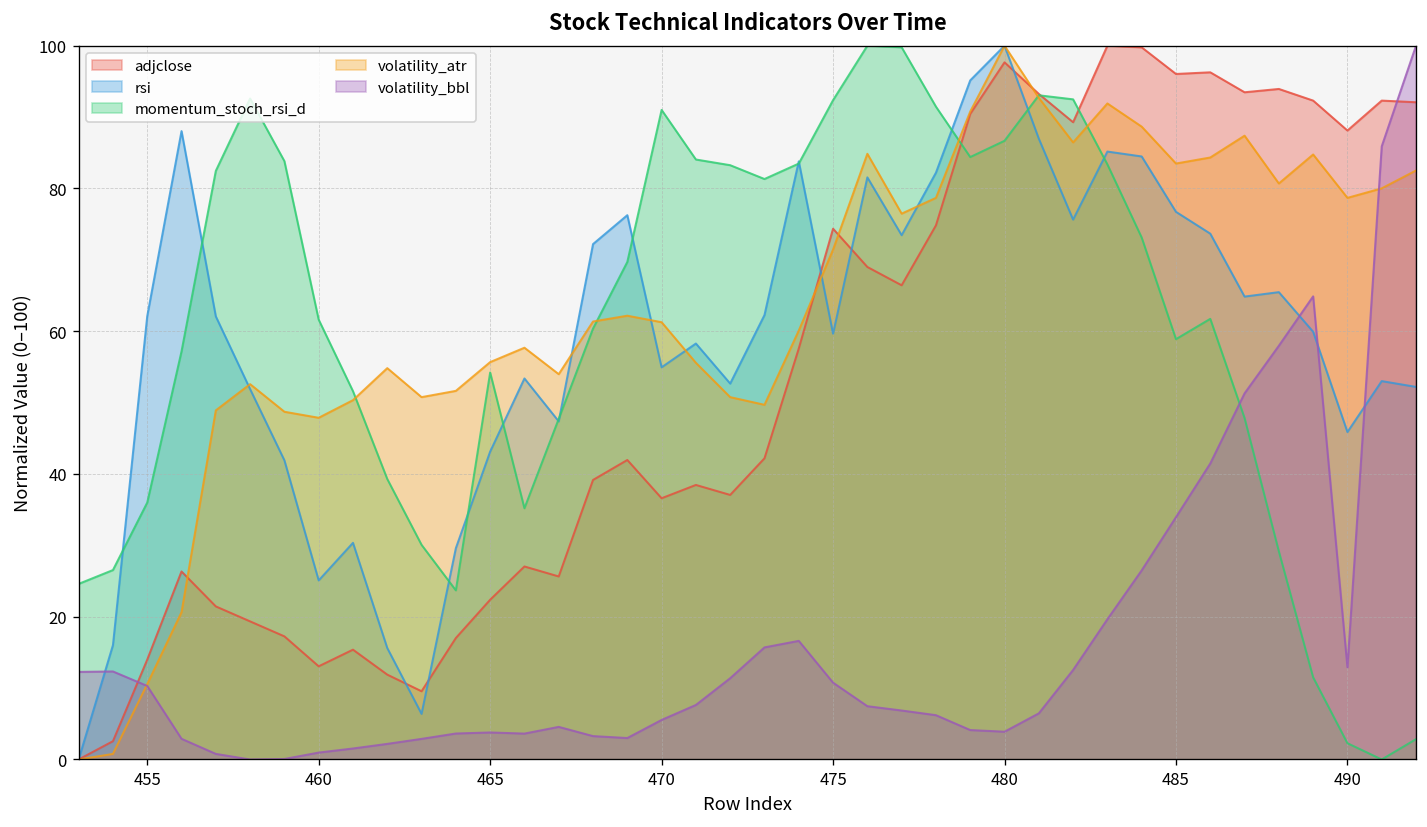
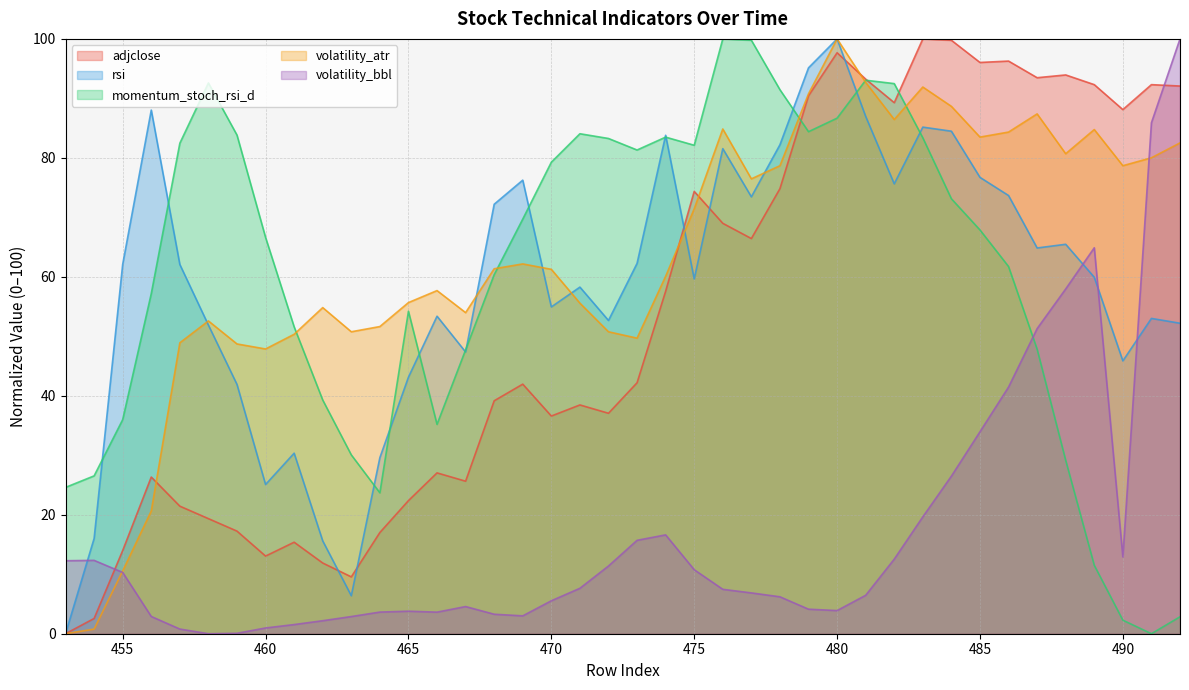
momentum_stoch_rsi_d, 460: 62 -> 67
momentum_stoch_rsi_d, 470: 91 -> 79
momentum_stoch_rsi_d, 475: 92 -> 82
momentum_stoch_rsi_d, 485: 59 -> 68
